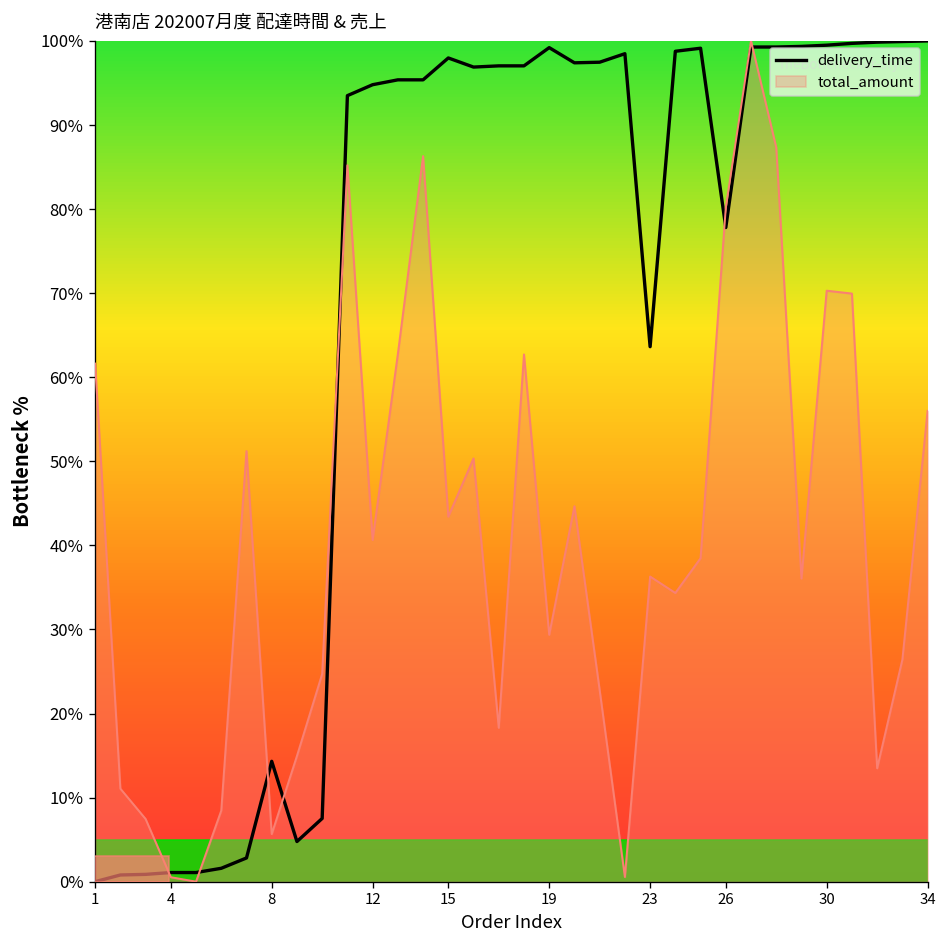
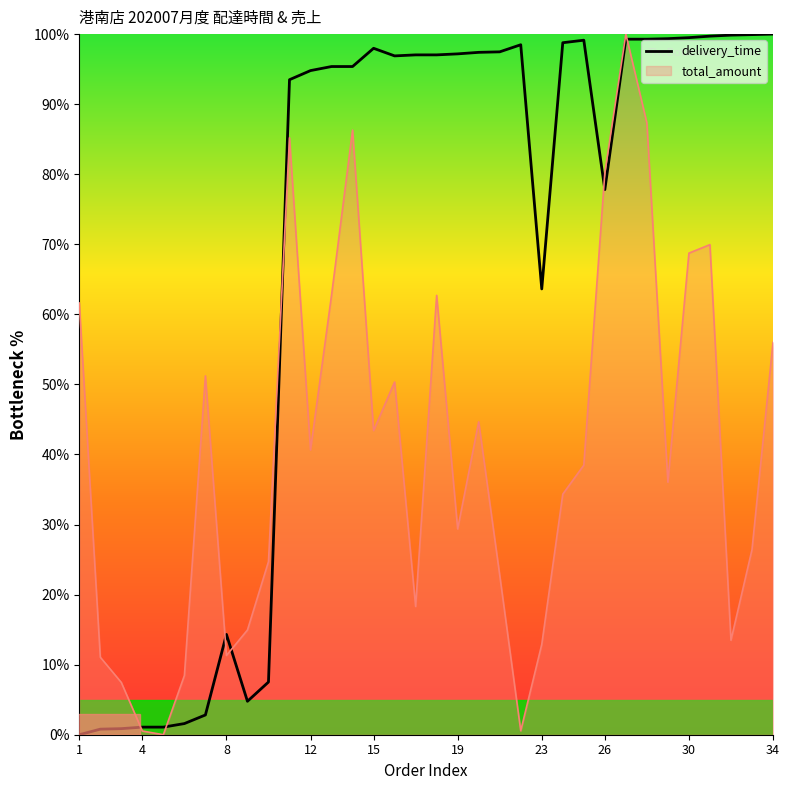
total_amount, 8: 6% -> 11%
delivery_time, 19: 99% -> 97%
total_amount, 23: 36% -> 13%
total_amount, 30: 70% -> 69%
